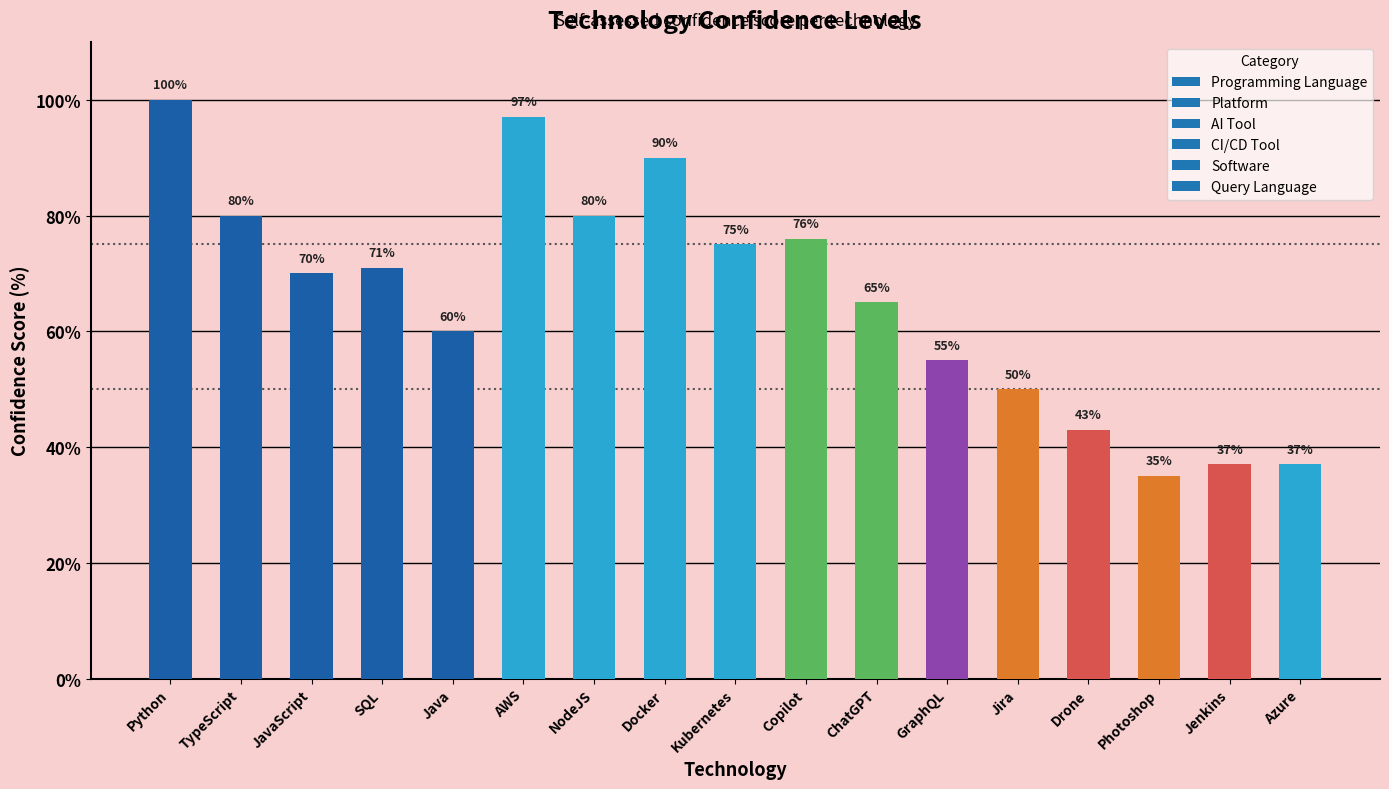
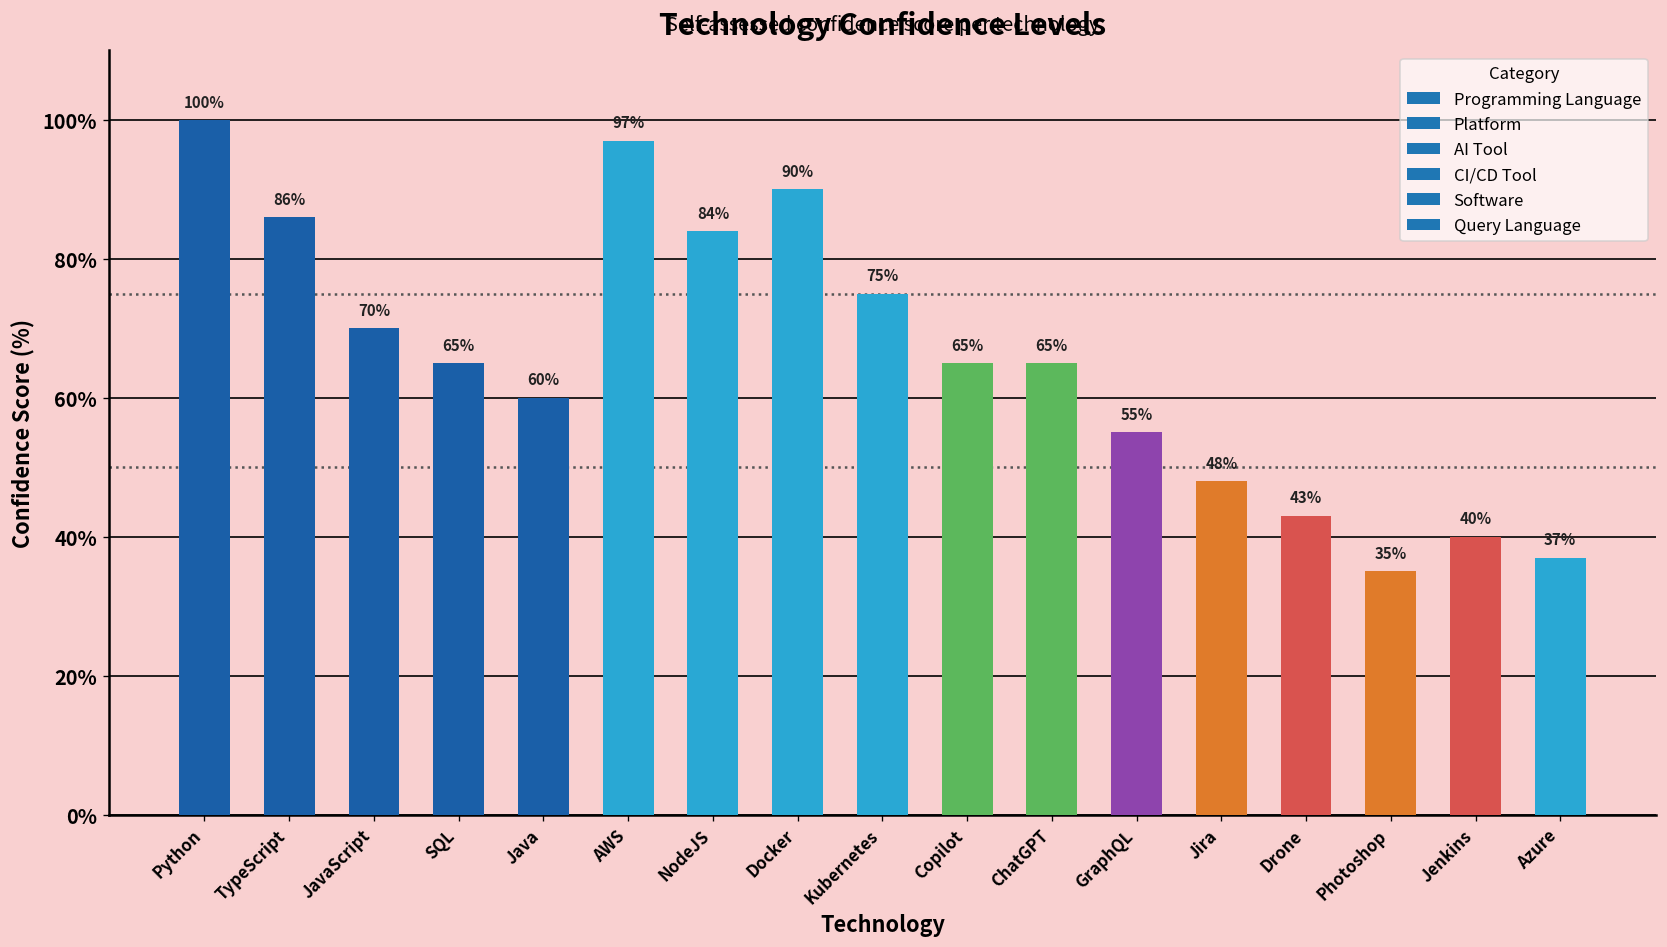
TypeScript: 80% -> 86%
SQL: 71% -> 65%
NodeJS: 80% -> 84%
Copilot: 76% -> 65%
Jira: 50% -> 48%
Jenkins: 37% -> 40%
